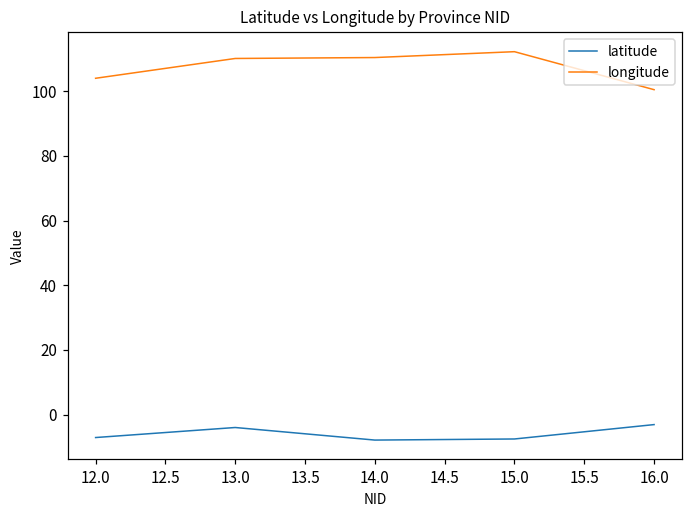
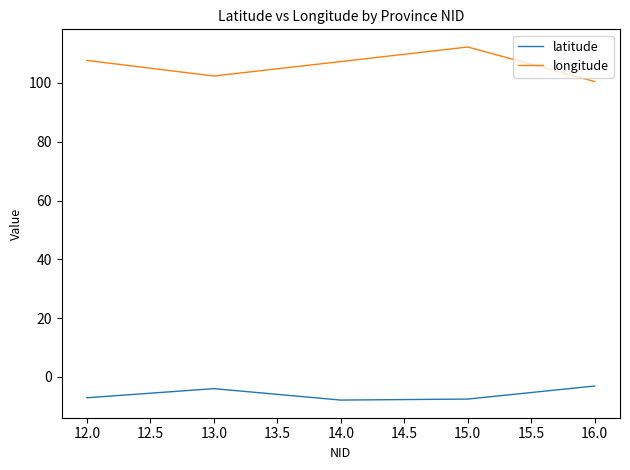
longitude, 12.0: 104 -> 108
longitude, 13.0: 110 -> 102
longitude, 14.0: 110 -> 107
